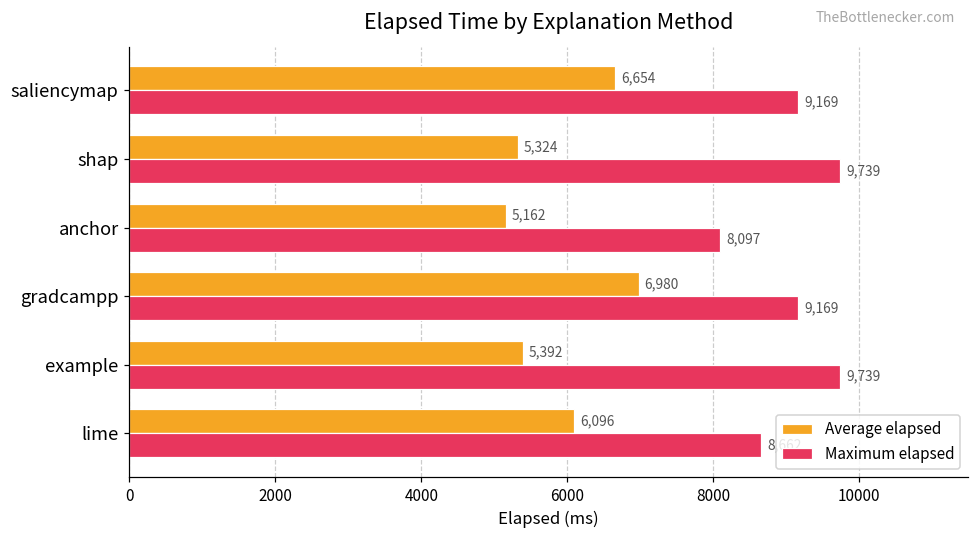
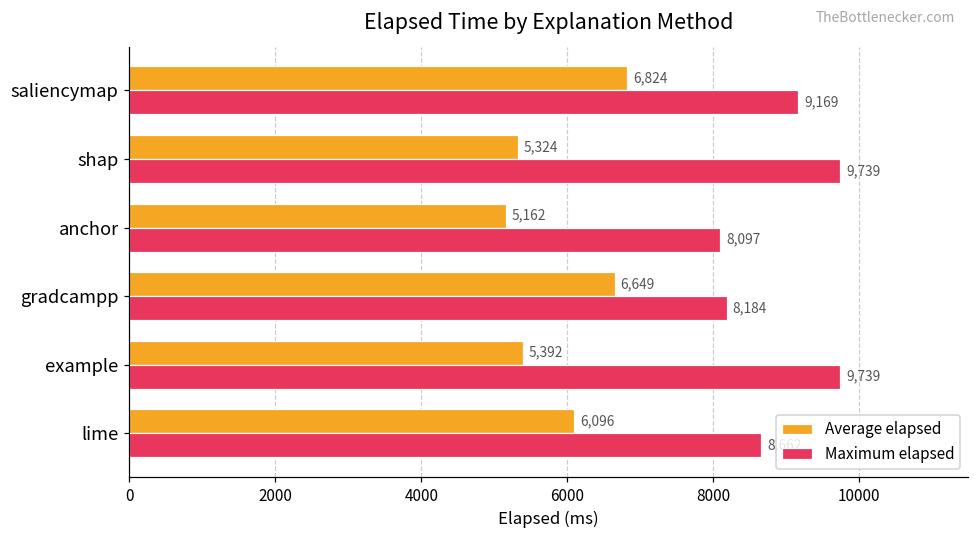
Average elapsed, saliencymap: 6,654 -> 6,824
Average elapsed, gradcampp: 6,980 -> 6,649
Maximum elapsed, gradcampp: 9,169 -> 8,184
